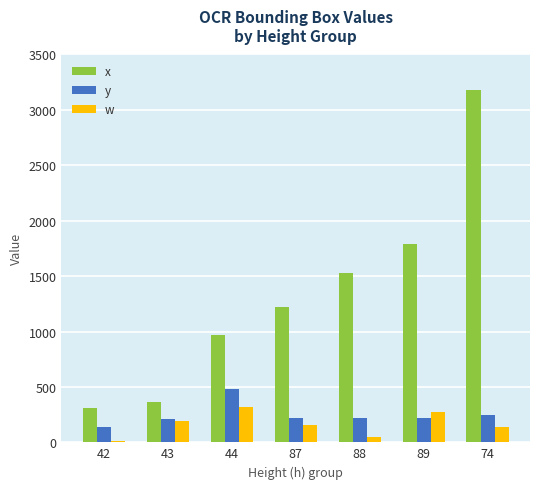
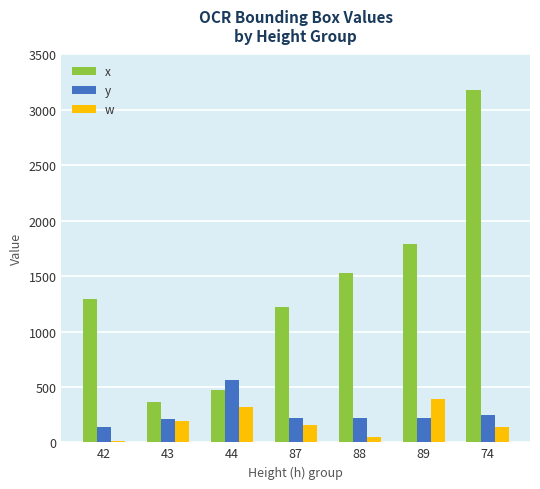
x, 42: 310 -> 1300
x, 44: 970 -> 480
y, 44: 480 -> 560
w, 89: 270 -> 400
